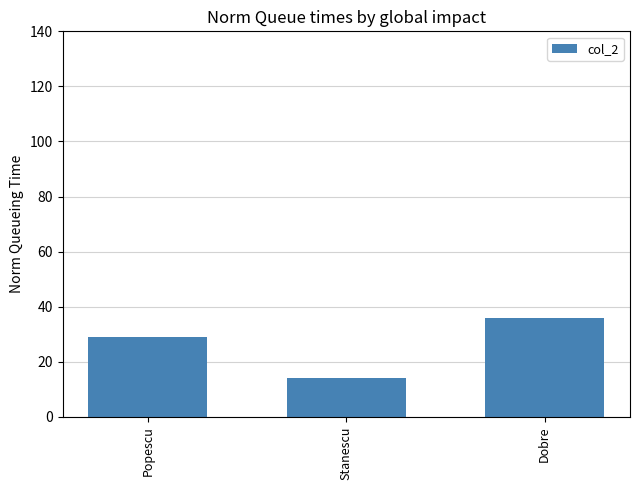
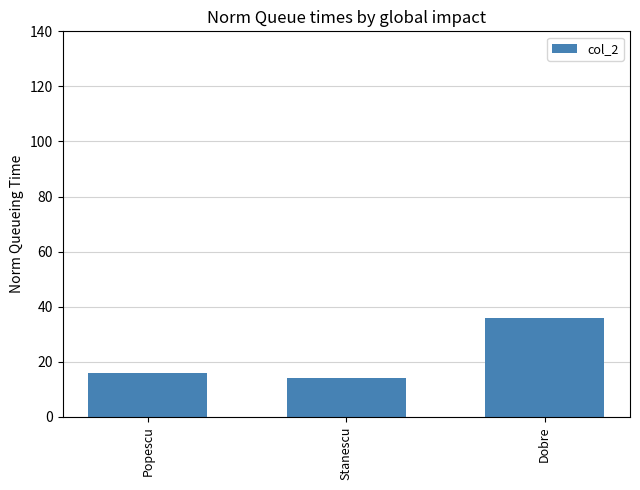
Popescu: 29 -> 16
